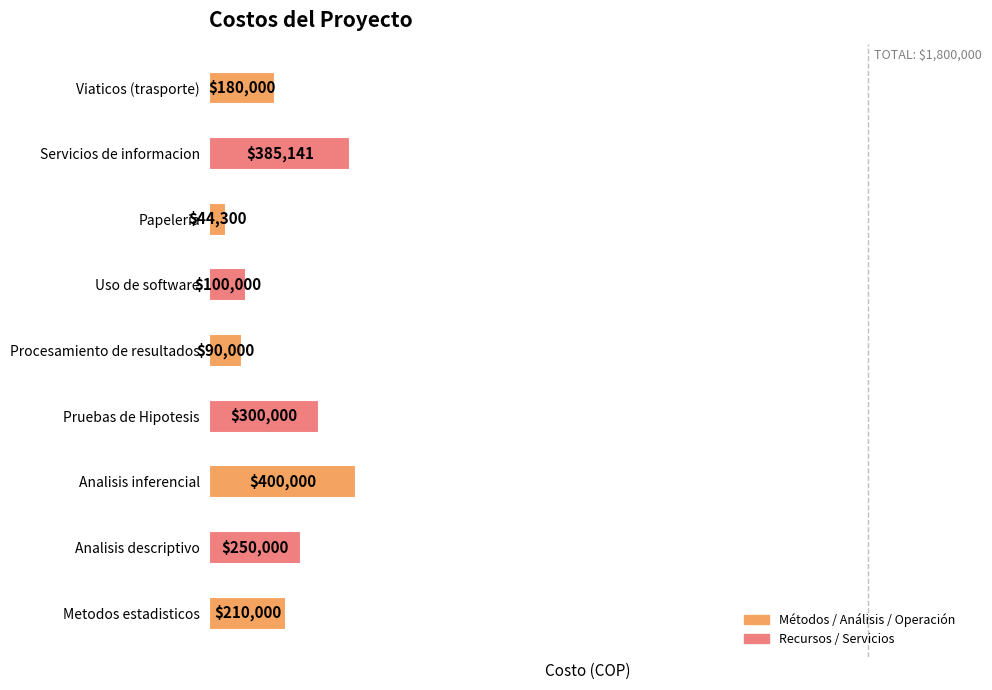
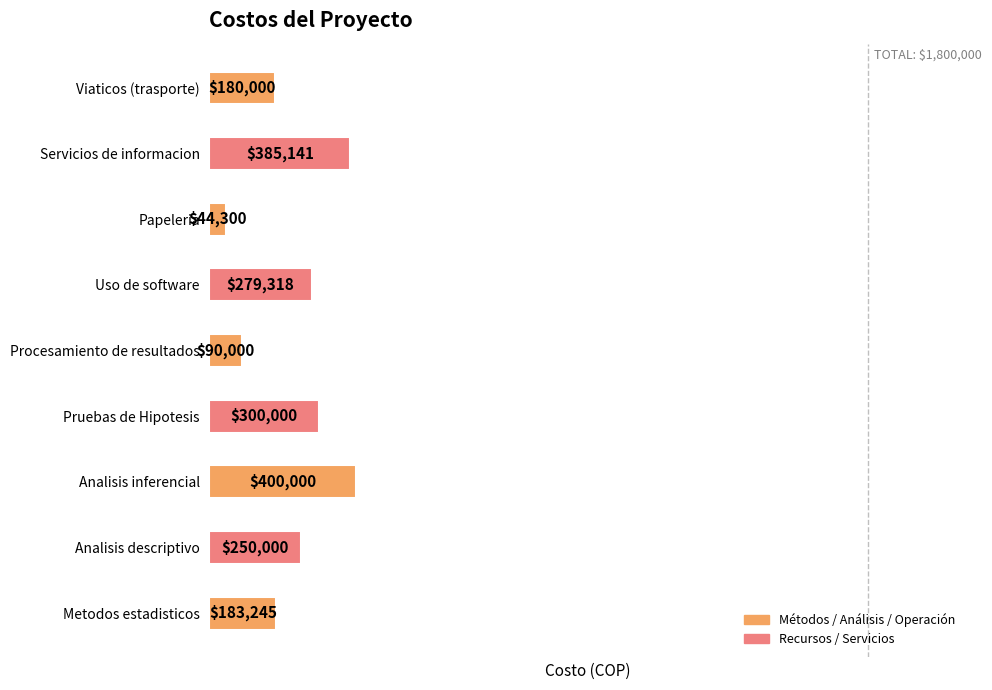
Uso de software: $100,000 -> $279,318
Metodos estadisticos: $210,000 -> $183,245
